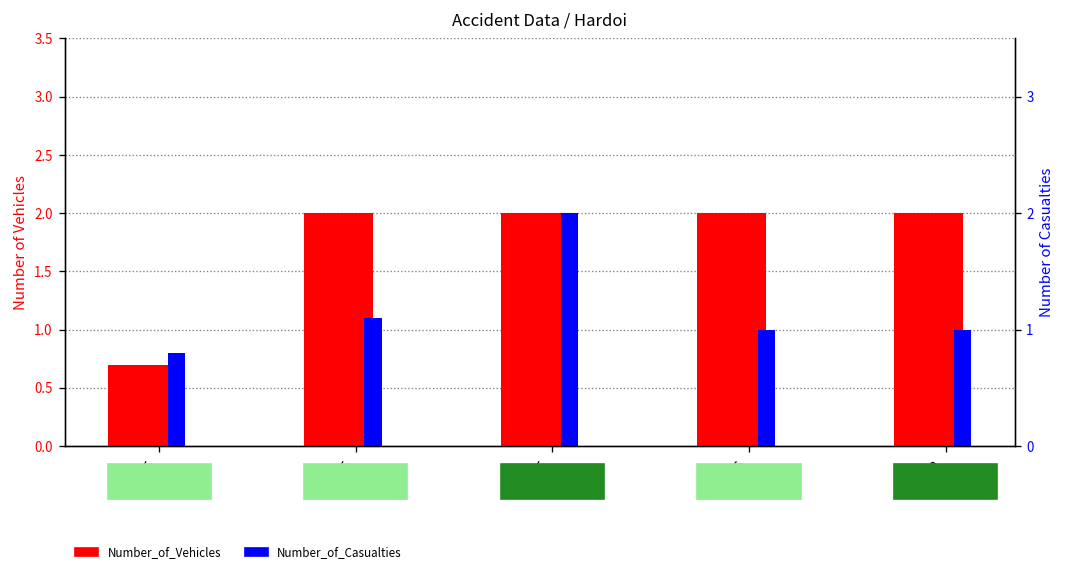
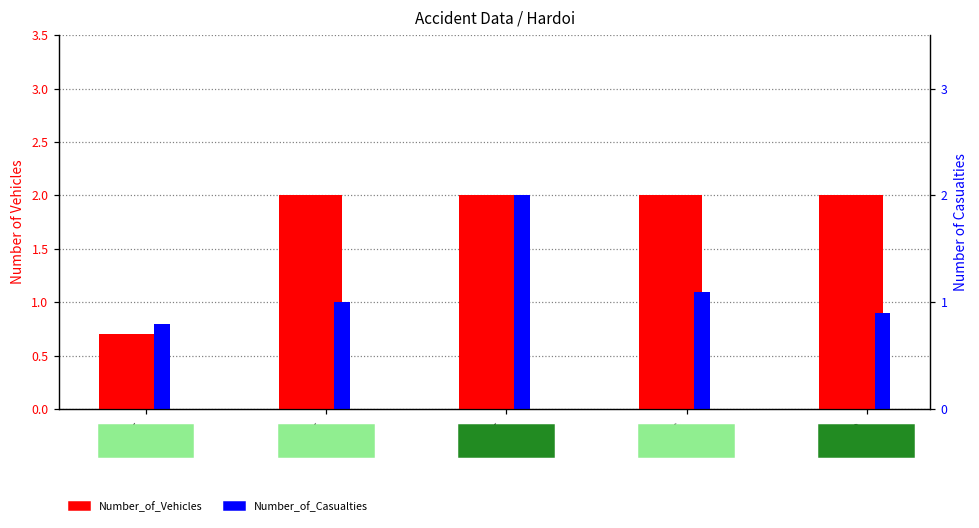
Number_of_Casualties, 15:55: 1.1 -> 1.0
Number_of_Casualties, 15:56: 1.0 -> 1.1
Number_of_Casualties, 13:32: 1.0 -> 0.9
